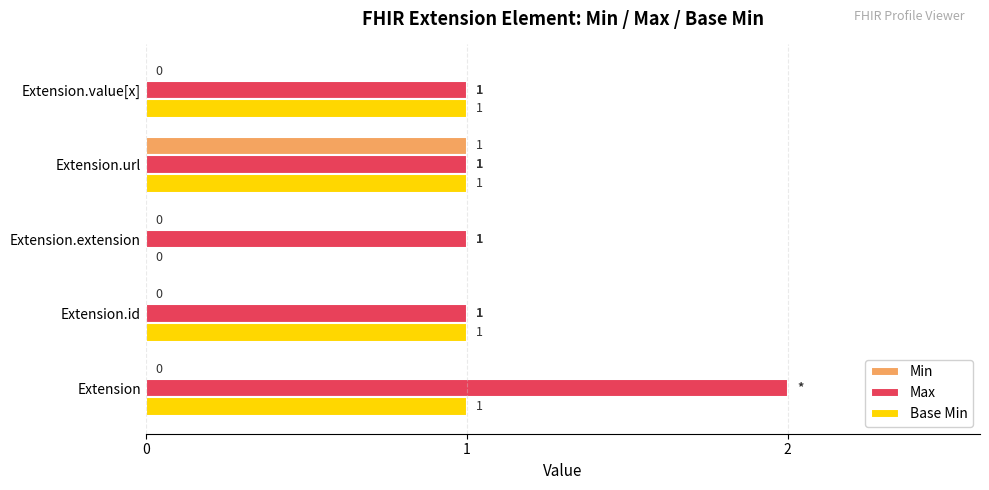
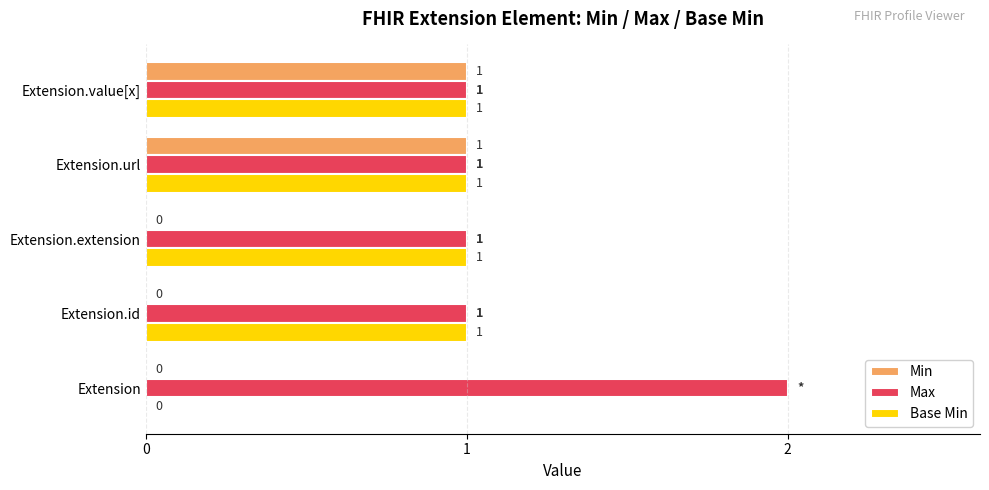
Min, Extension.value[x]: 0 -> 1
Base Min, Extension.extension: 0 -> 1
Base Min, Extension: 1 -> 0
